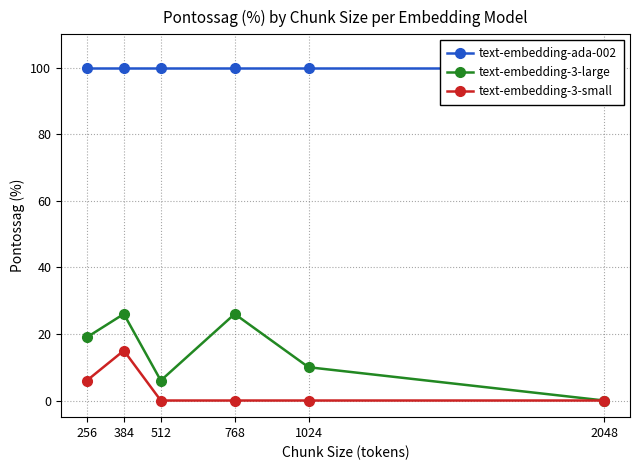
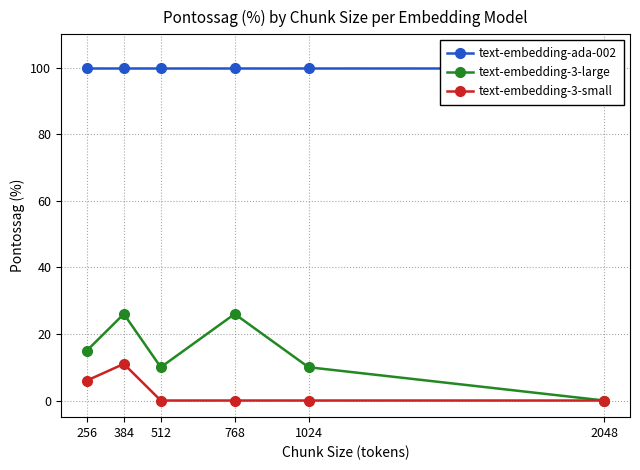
text-embedding-3-large, 256: 19 -> 15
text-embedding-3-small, 384: 15 -> 11
text-embedding-3-large, 512: 6 -> 10
